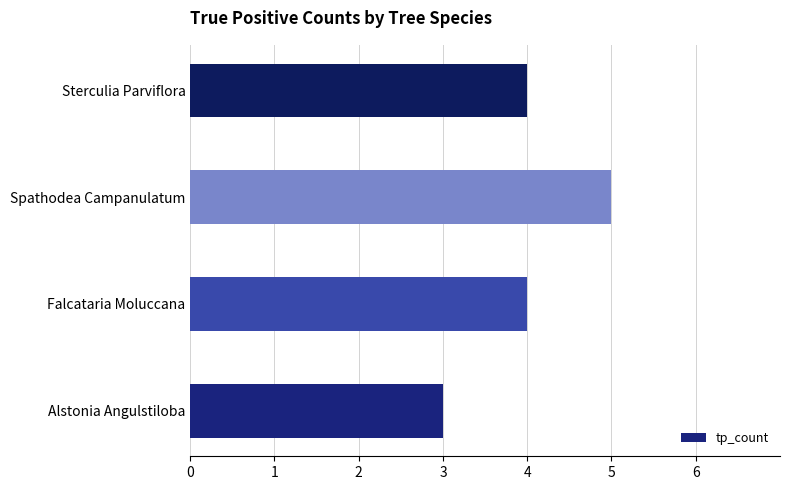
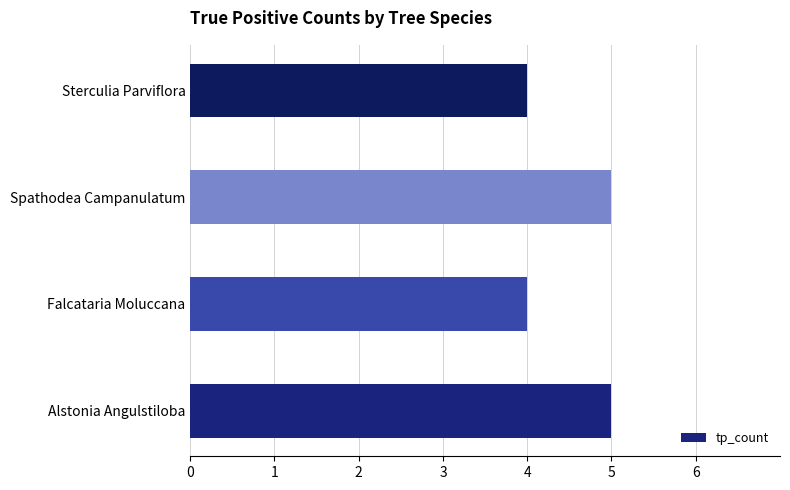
Alstonia Angulstiloba: 3 -> 5
